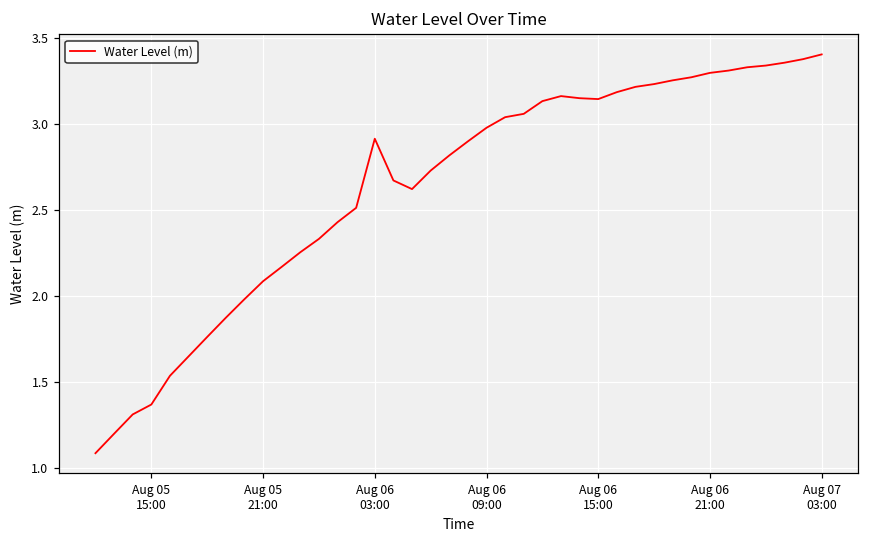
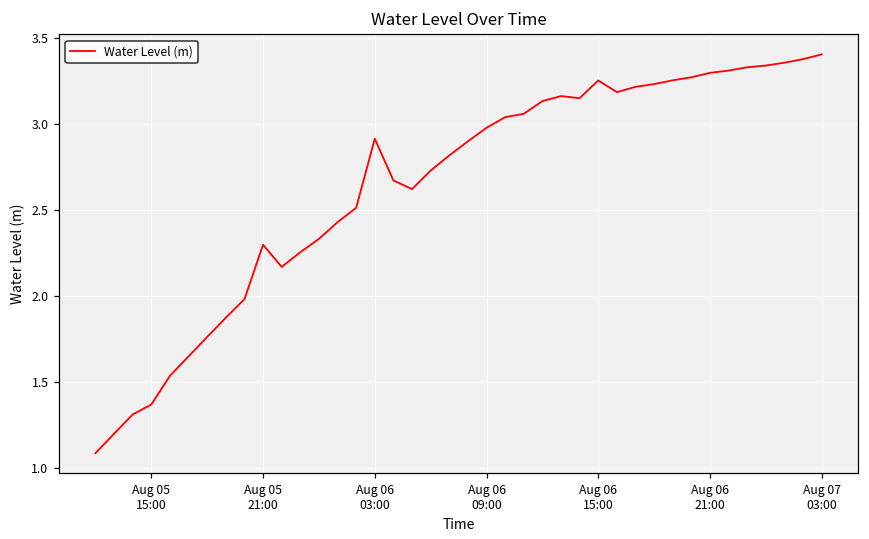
Aug 05 21:00: 2.09 -> 2.30
Aug 06 15:00: 3.15 -> 3.26
